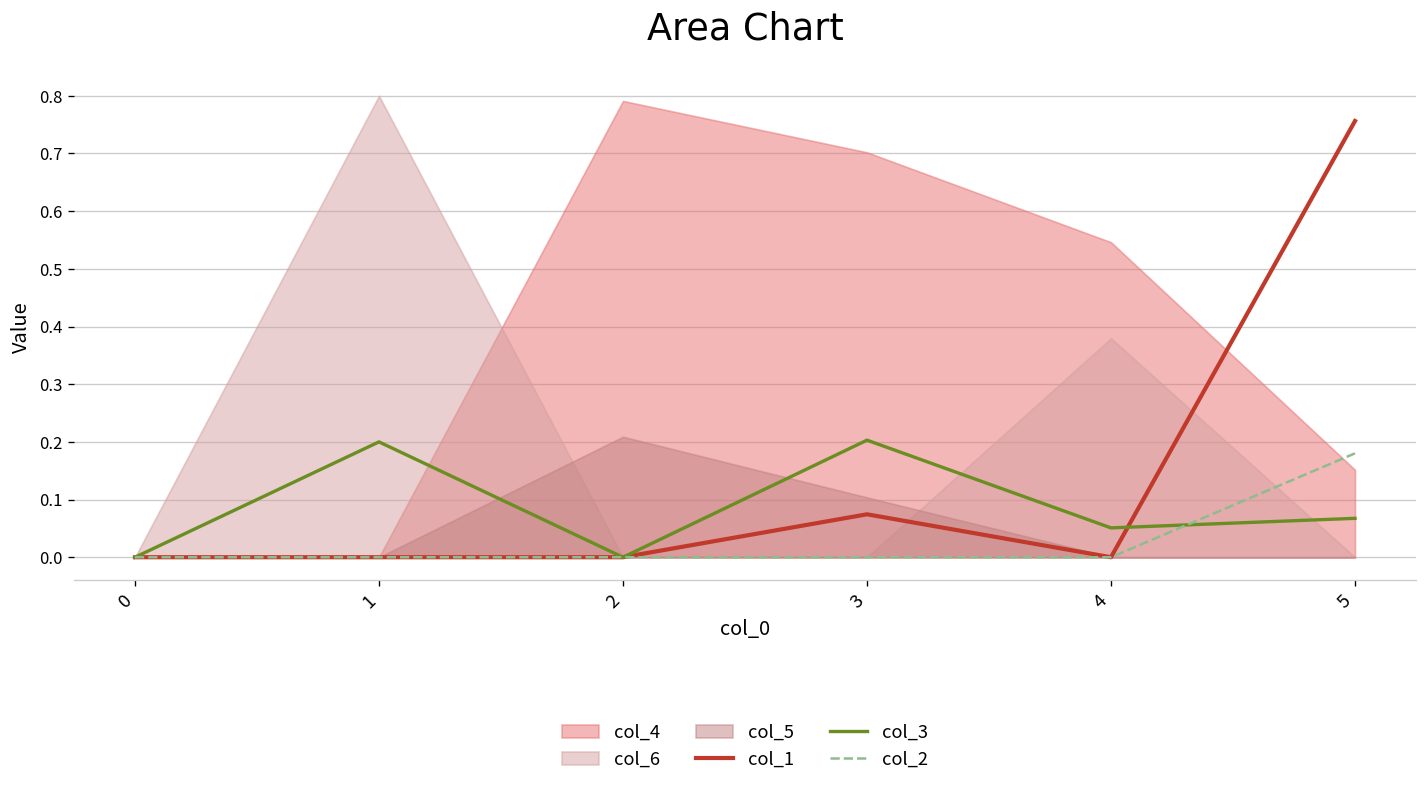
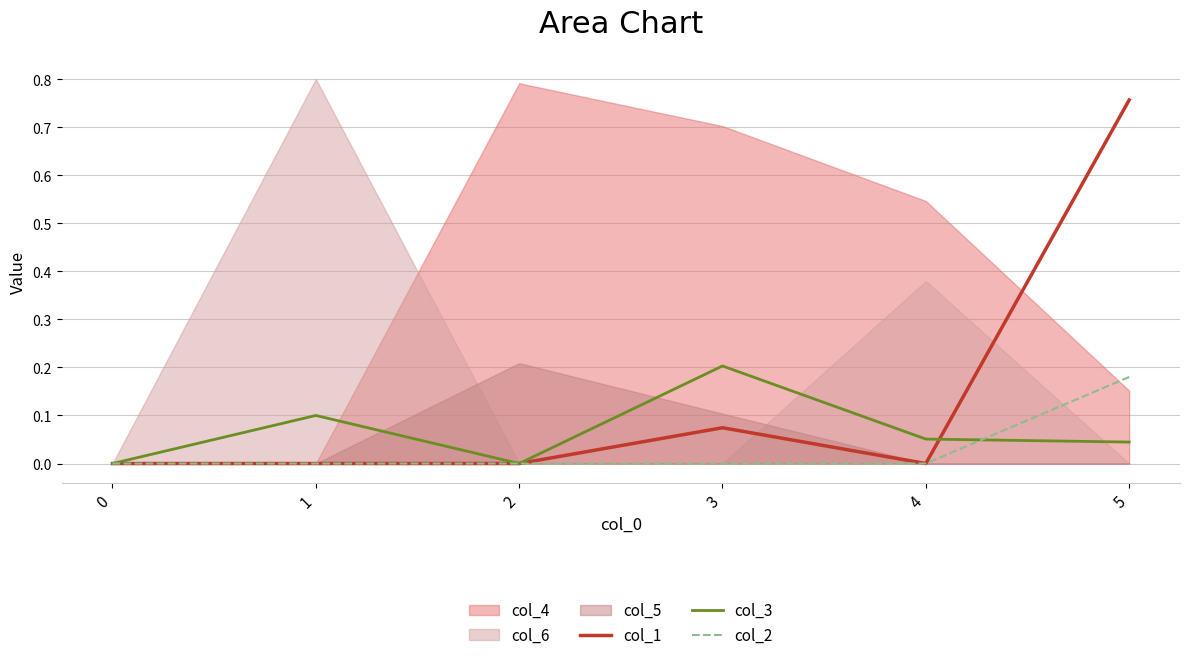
col_3, 1: 0.2 -> 0.1
col_3, 5: 0.07 -> 0.04
